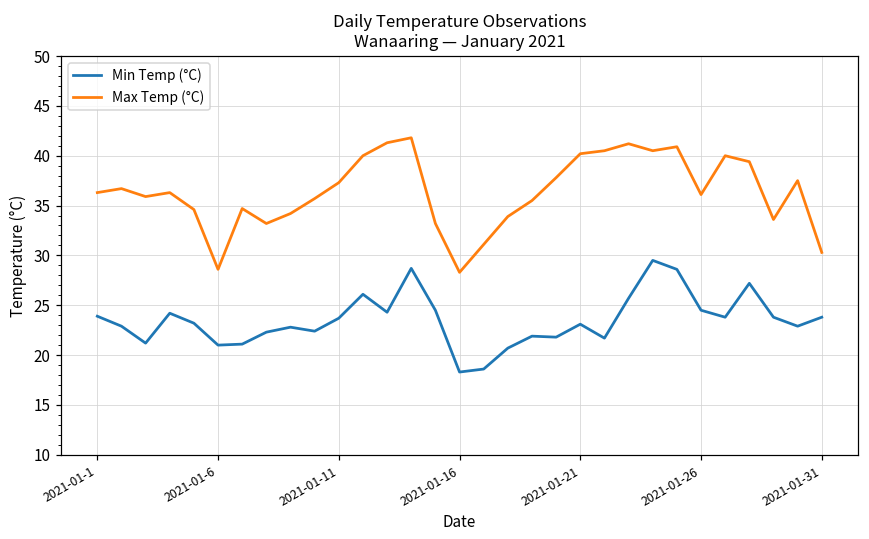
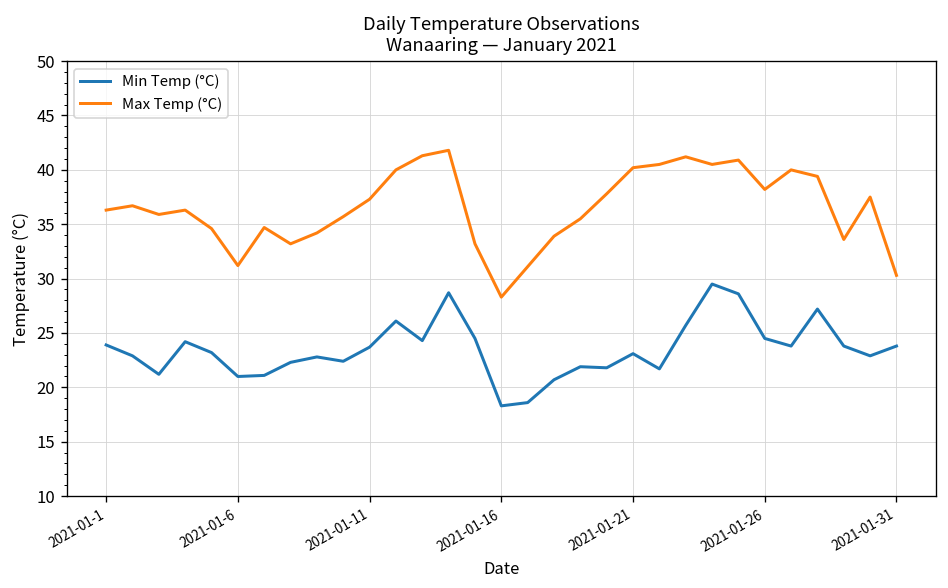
Max Temp (°C), 2021-01-6: 29 -> 31
Max Temp (°C), 2021-01-26: 36 -> 38
